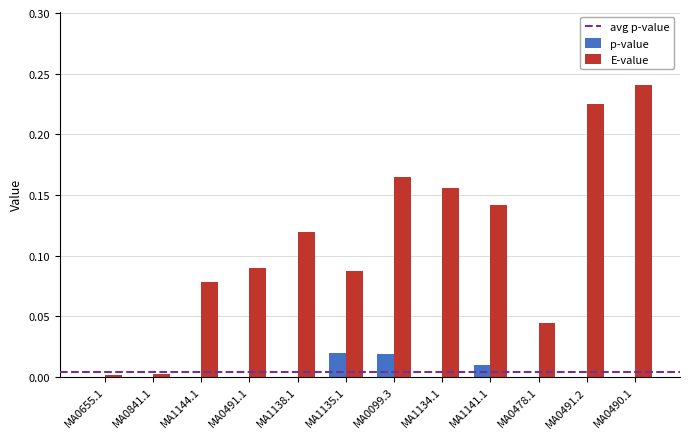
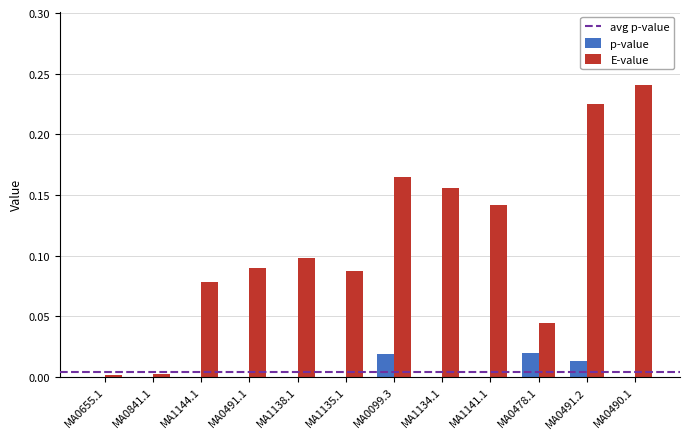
E-value, MA1138.1: 0.119 -> 0.098
p-value, MA1135.1: 0.020 -> 0.000
p-value, MA1141.1: 0.010 -> 0.000
p-value, MA0478.1: 0.000 -> 0.020
p-value, MA0491.2: 0.000 -> 0.013
